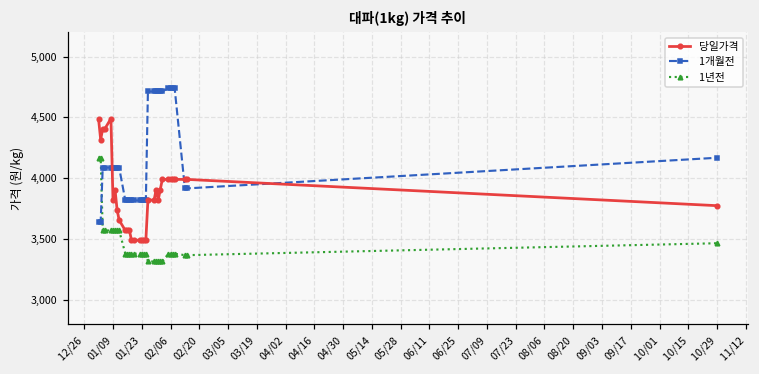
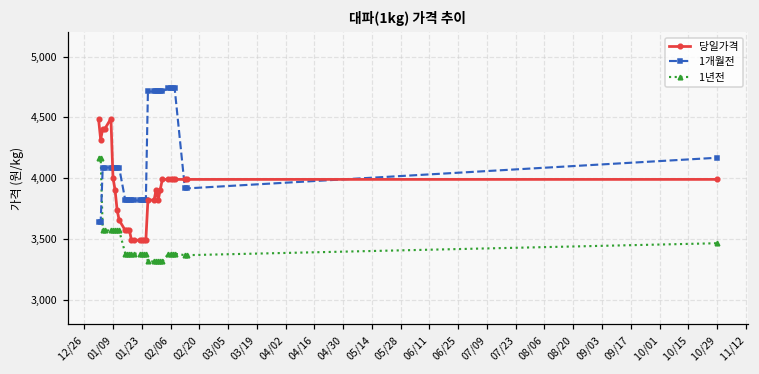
당일가격, 01/09: 3,820 -> 4,000
당일가격, 10/29: 3,770 -> 3,990
